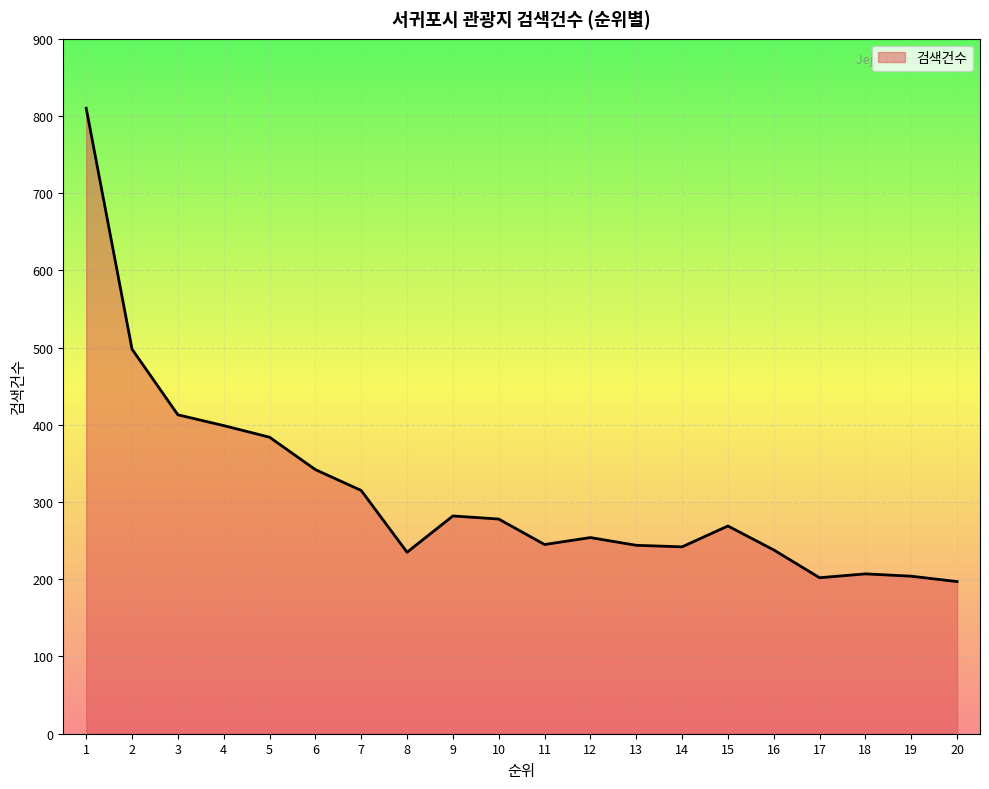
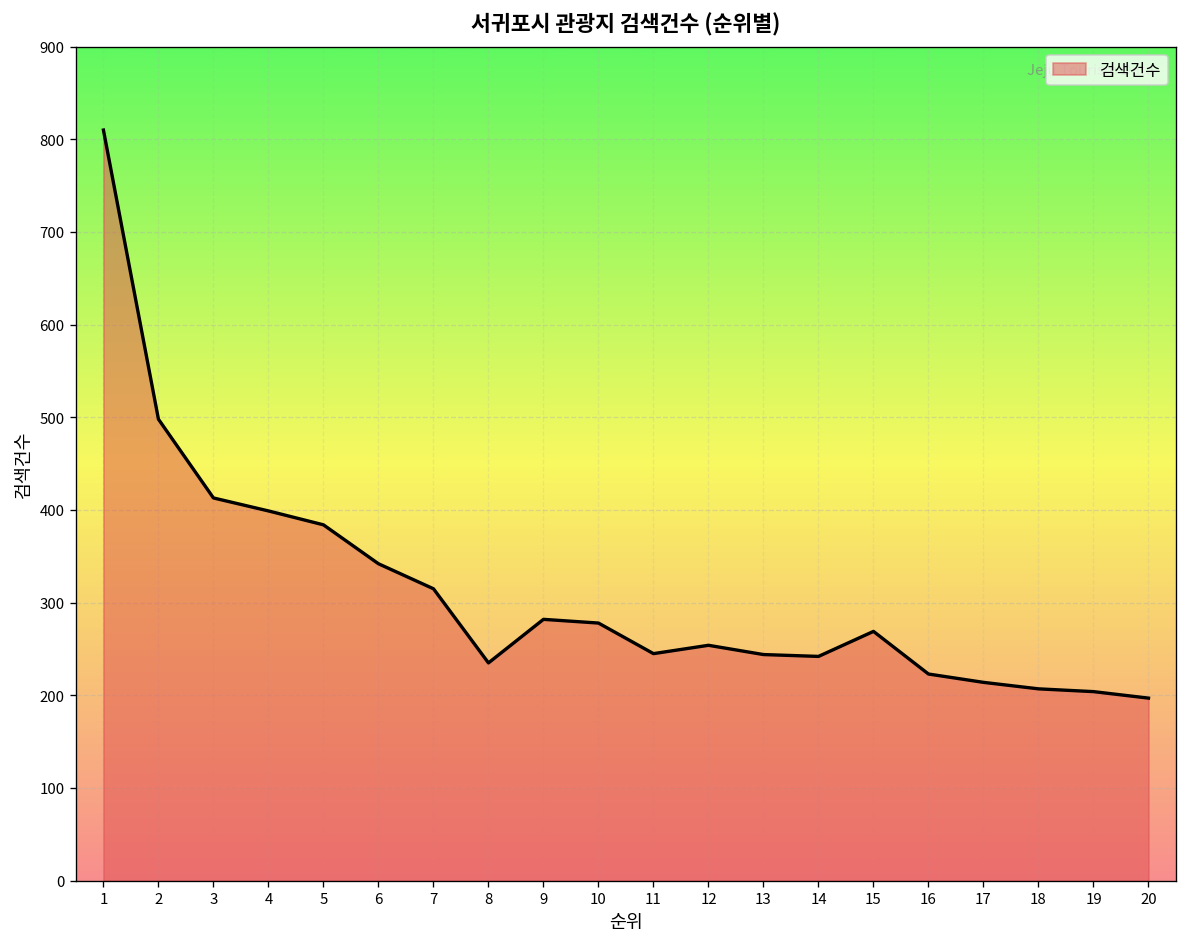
16: 240 -> 220
17: 200 -> 210
